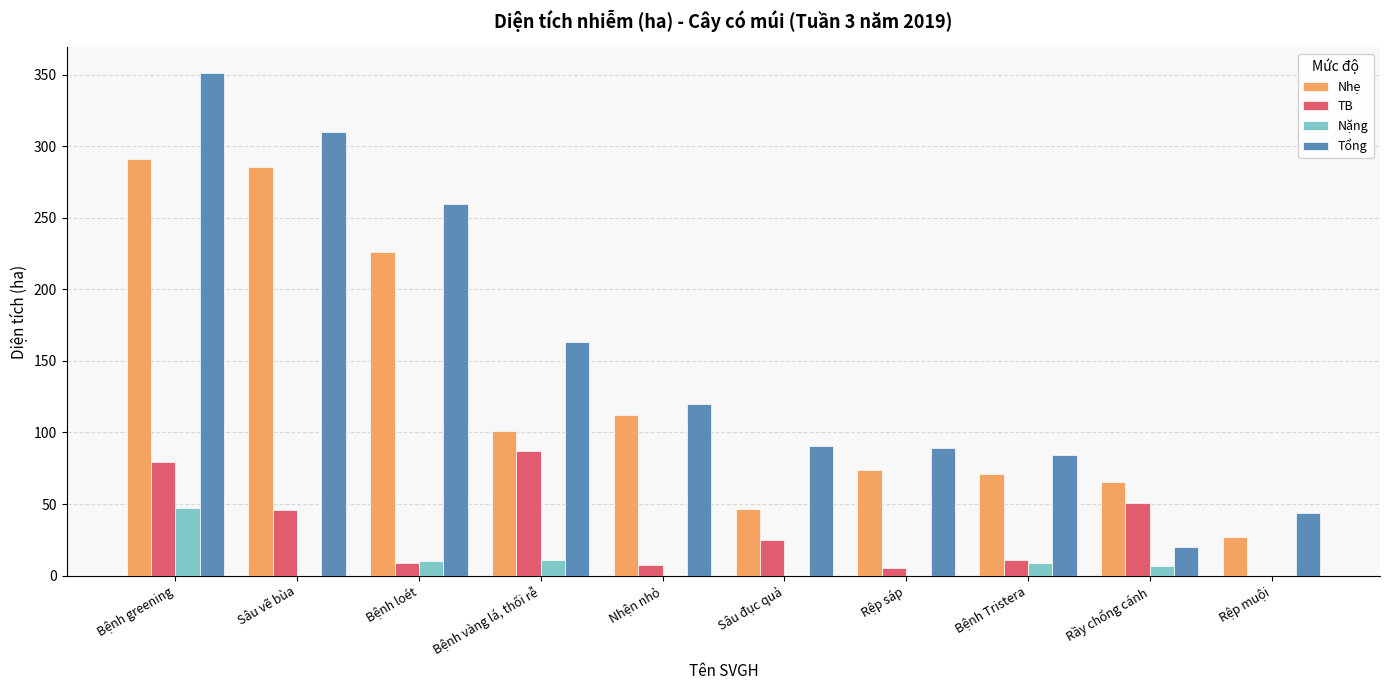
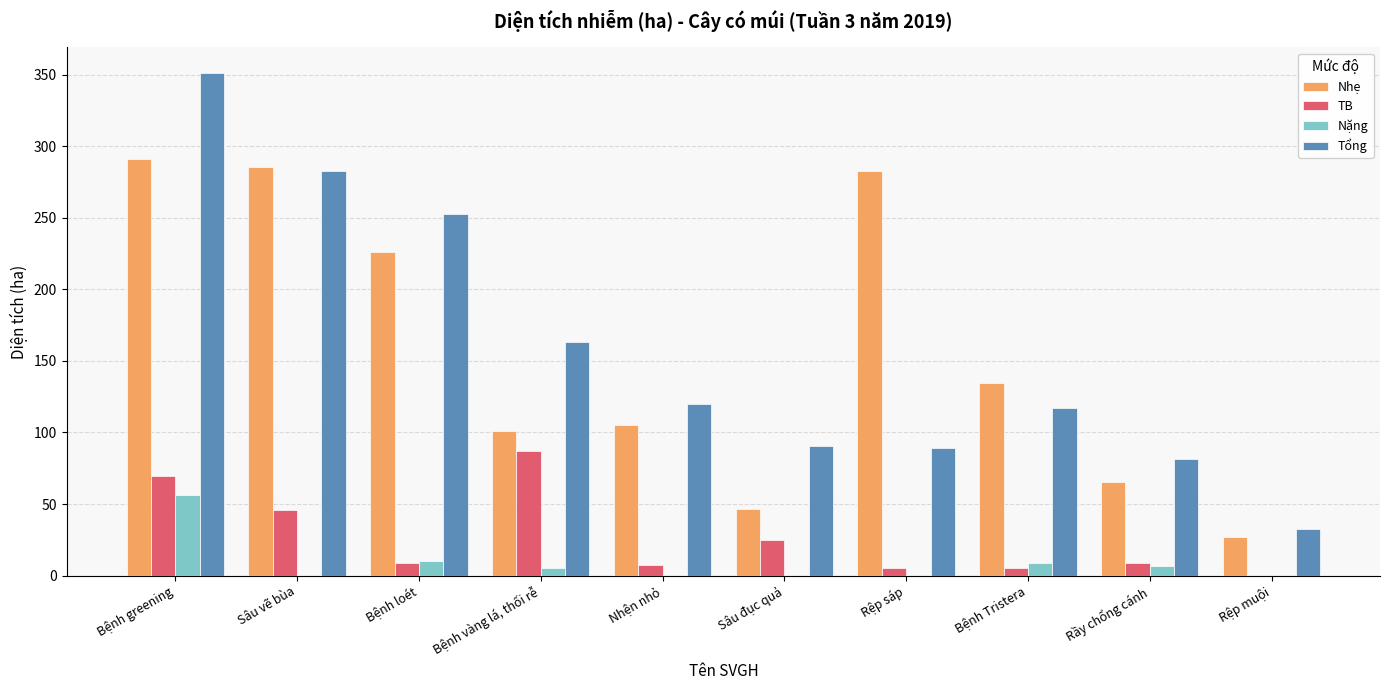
TB, Bệnh greening: 79 -> 70
Nặng, Bệnh greening: 47 -> 56
Tổng, Sâu vẽ bùa: 310 -> 283
Tổng, Bệnh loét: 260 -> 253
Nặng, Bệnh vàng lá, thối rễ: 11 -> 5
Nhẹ, Nhện nhỏ: 113 -> 105
Nhẹ, Rệp sáp: 74 -> 283
Nhẹ, Bệnh Tristera: 71 -> 135
TB, Bệnh Tristera: 11 -> 5
Tổng, Bệnh Tristera: 84 -> 117
TB, Rầy chổng cánh: 51 -> 9
Tổng, Rầy chổng cánh: 20 -> 82
Tổng, Rệp muội: 44 -> 32
